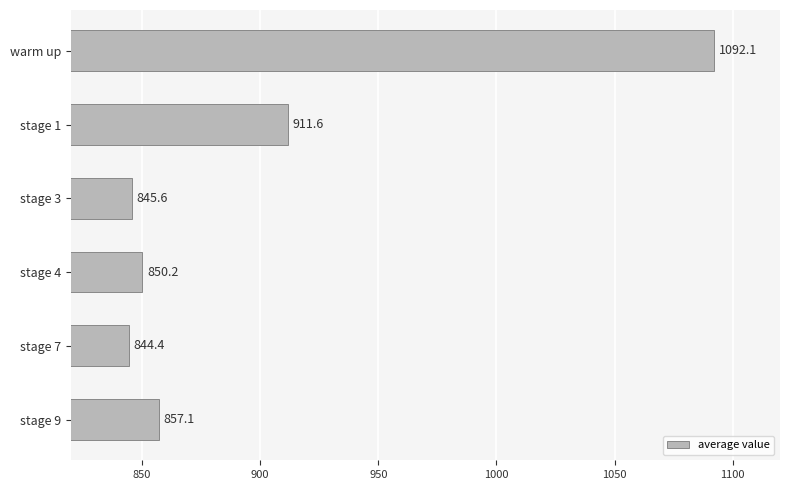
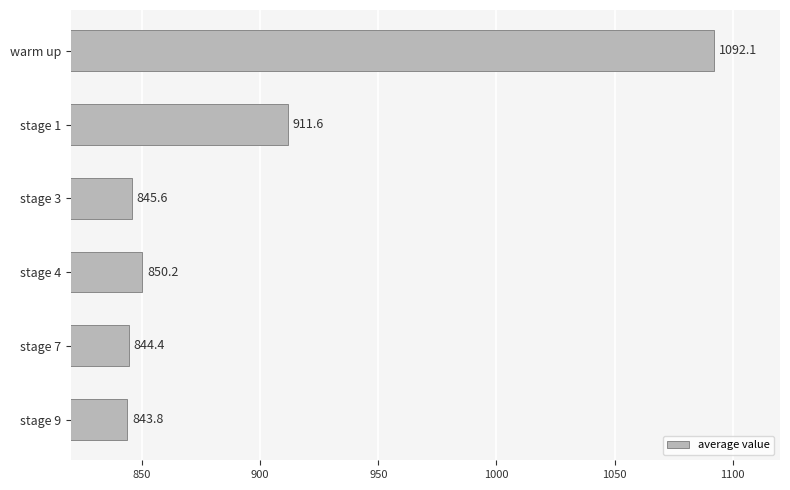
stage 9: 857.1 -> 843.8
